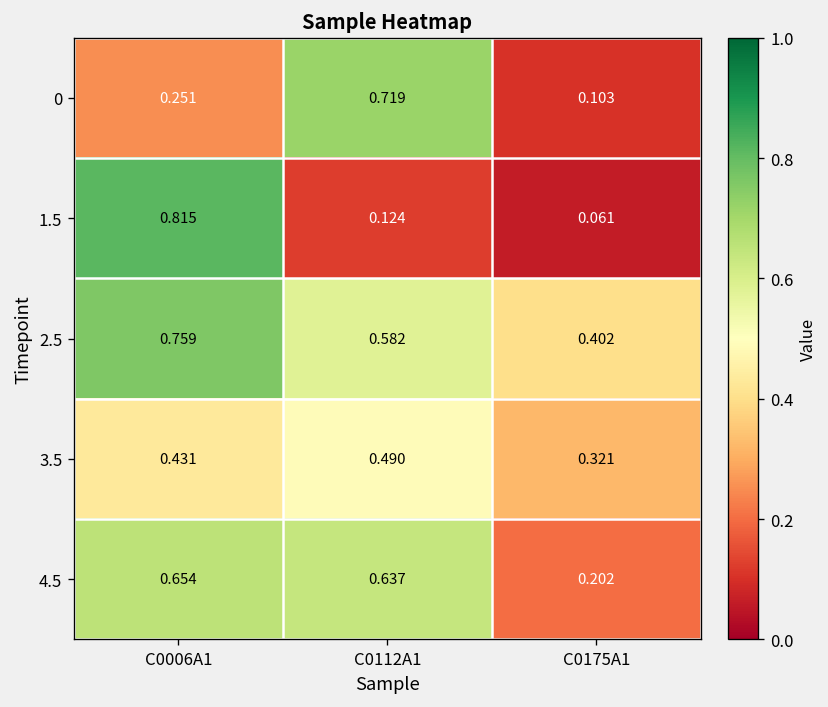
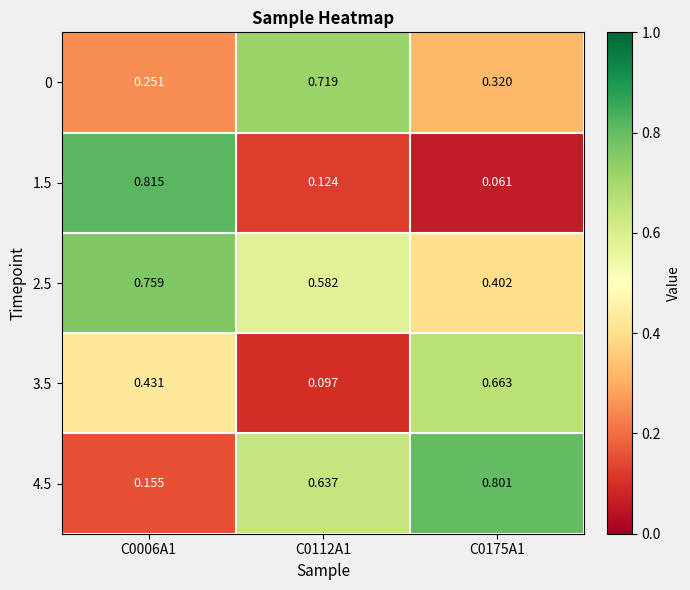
0, C0175A1: 0.103 -> 0.320
3.5, C0112A1: 0.490 -> 0.097
3.5, C0175A1: 0.321 -> 0.663
4.5, C0006A1: 0.654 -> 0.155
4.5, C0175A1: 0.202 -> 0.801
